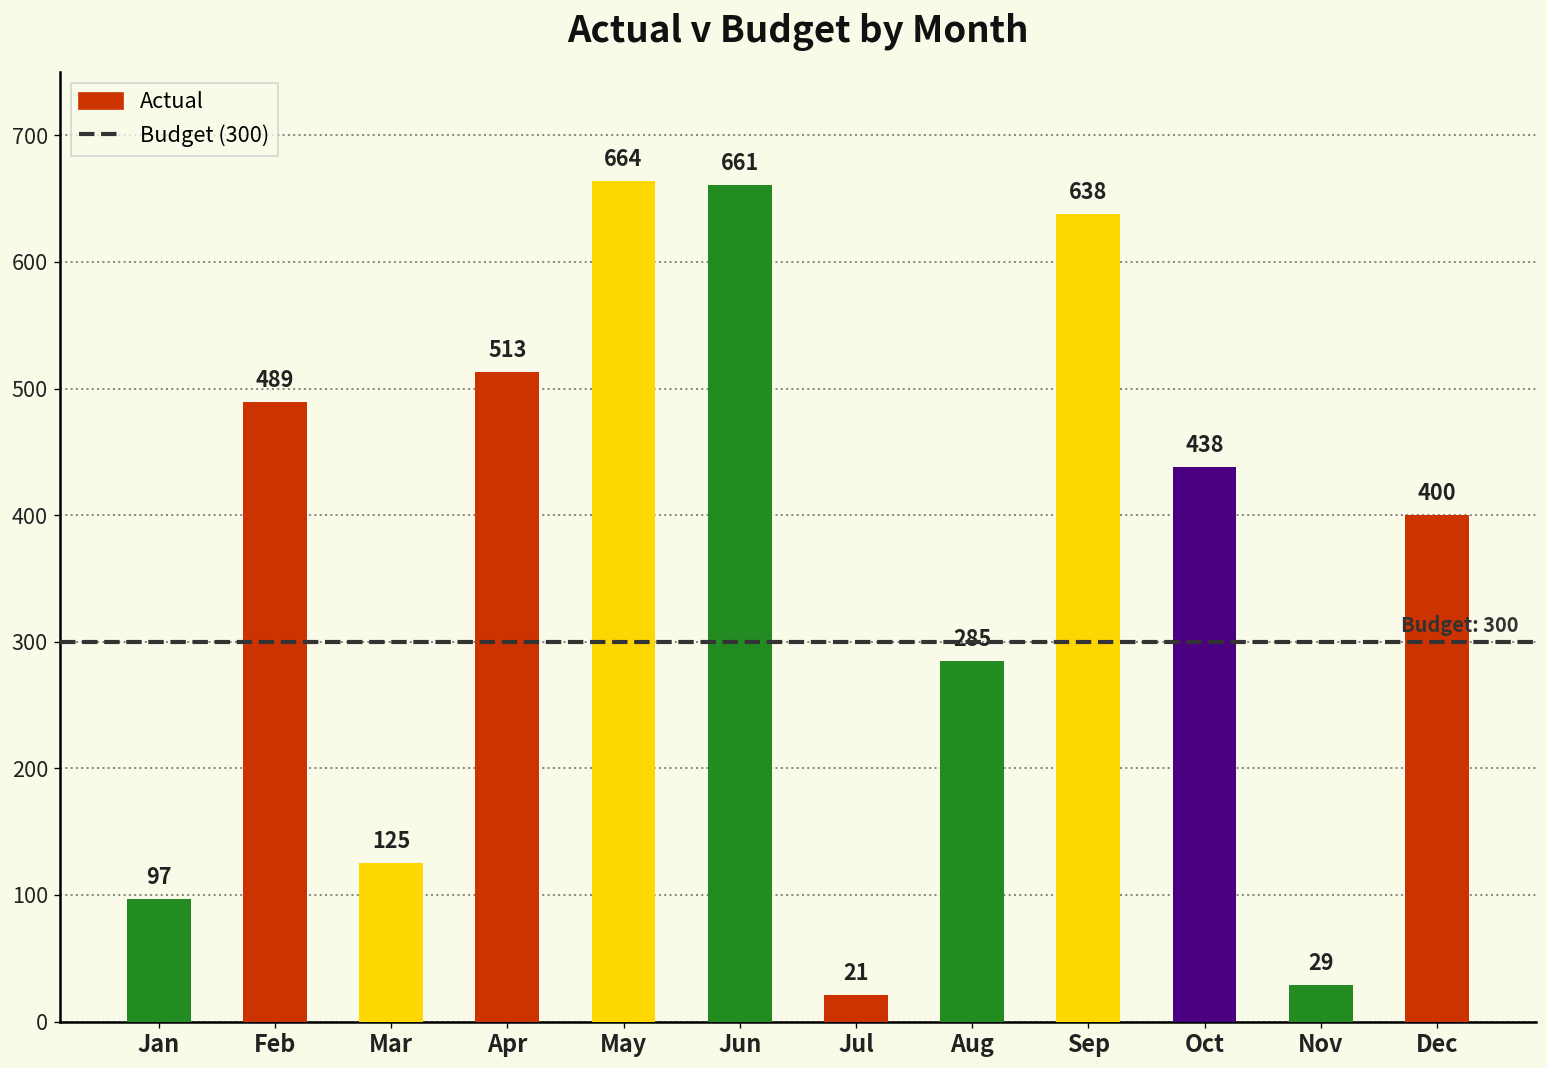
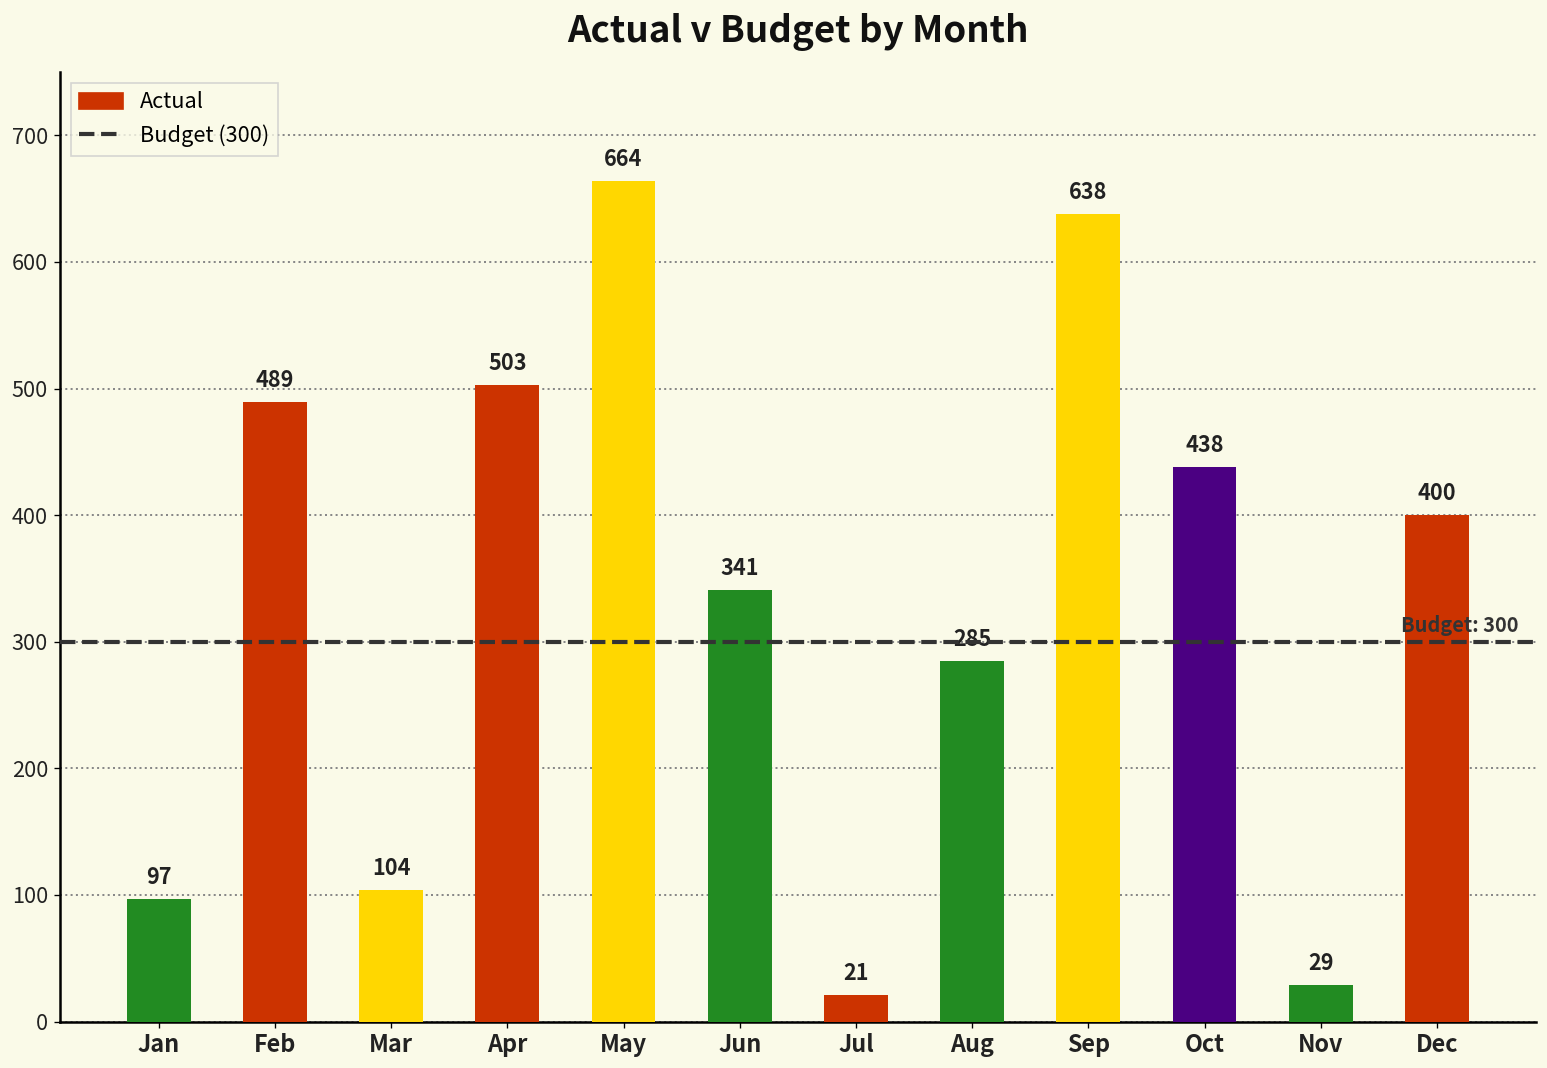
Mar: 125 -> 104
Apr: 513 -> 503
Jun: 661 -> 341
